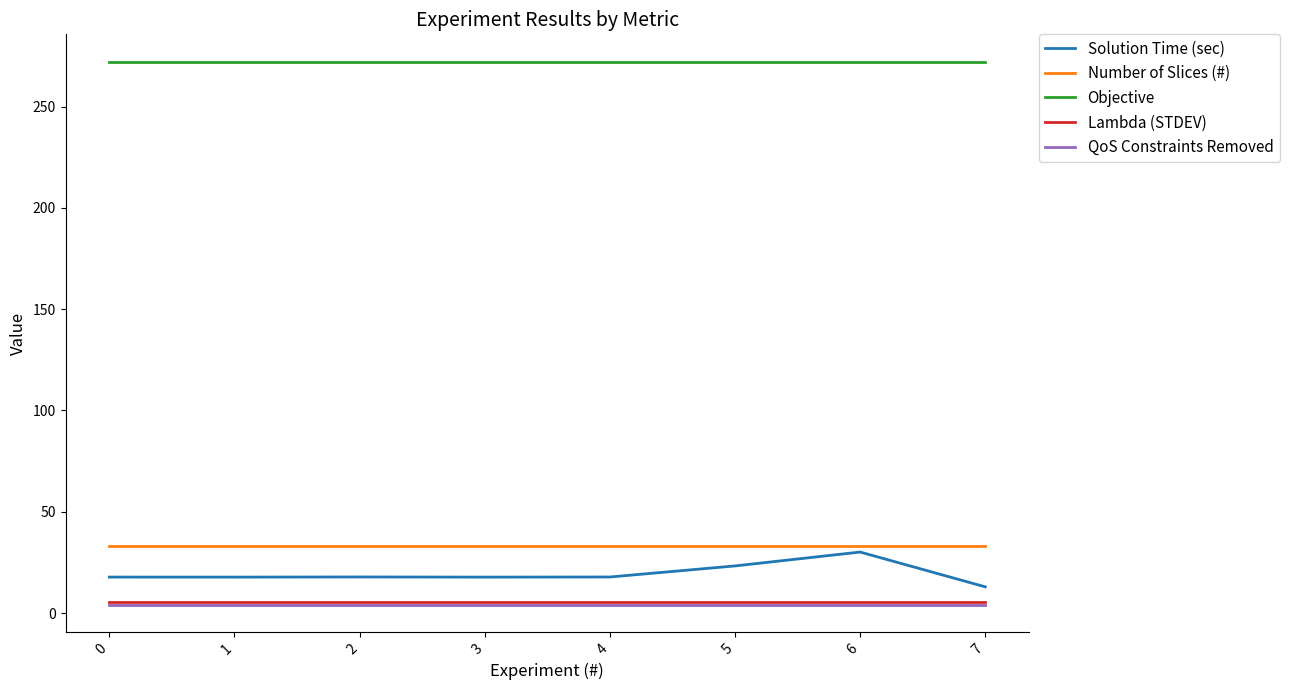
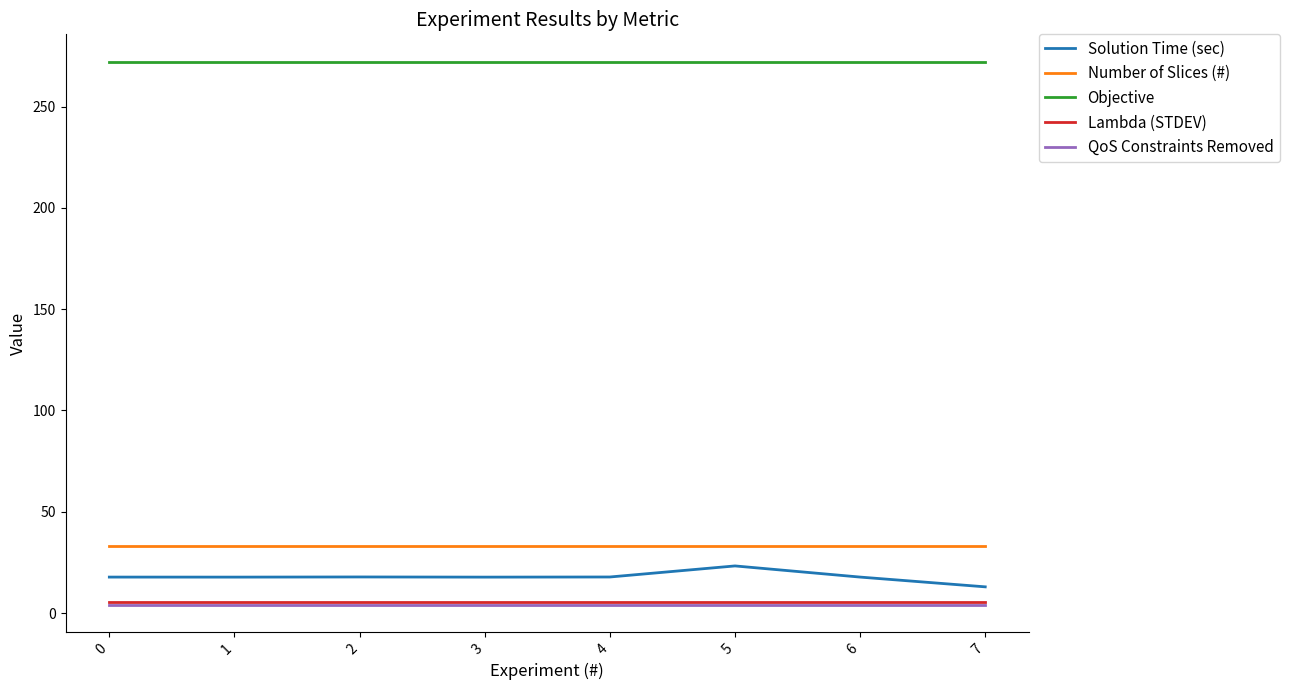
Solution Time (sec), 6: 30 -> 18
